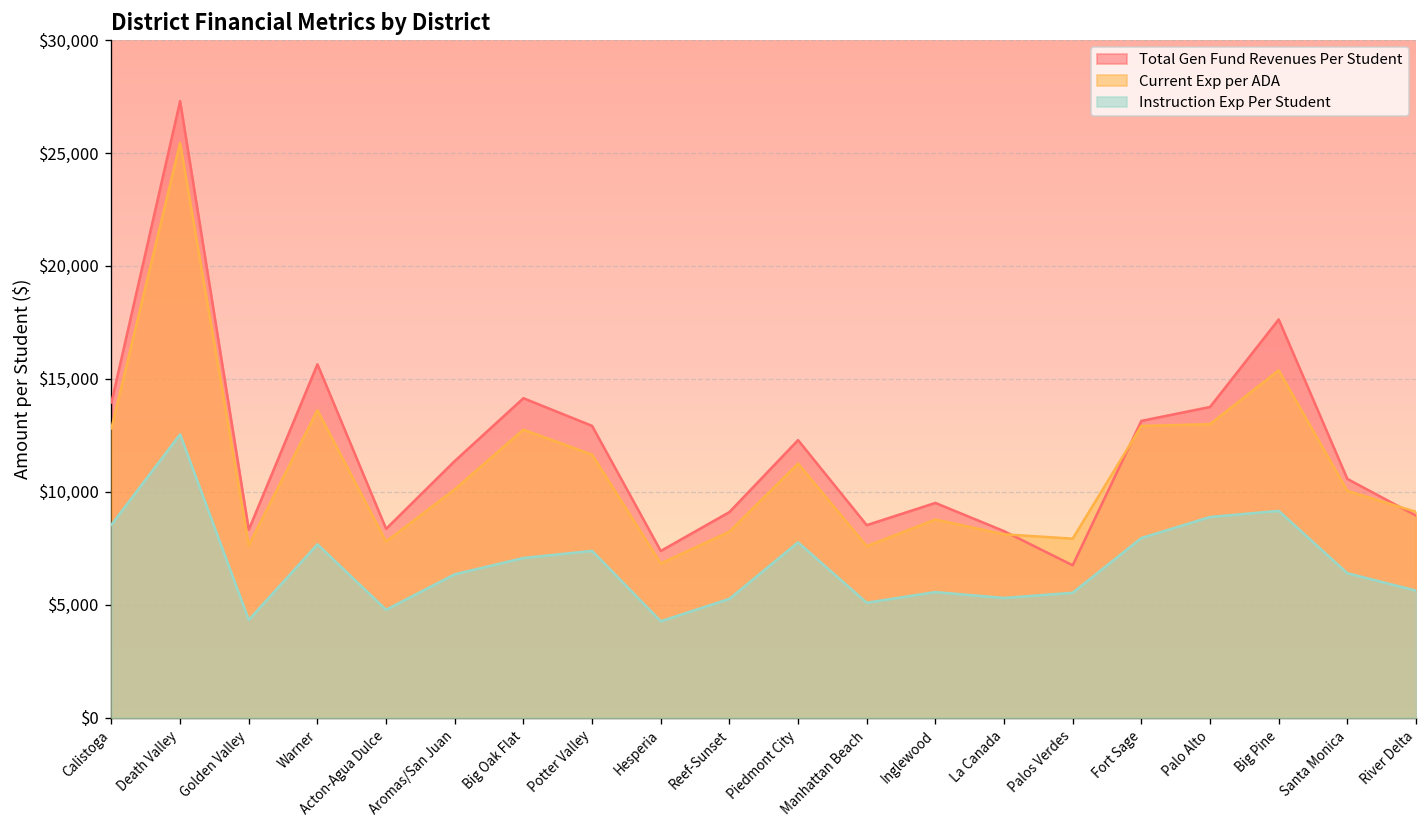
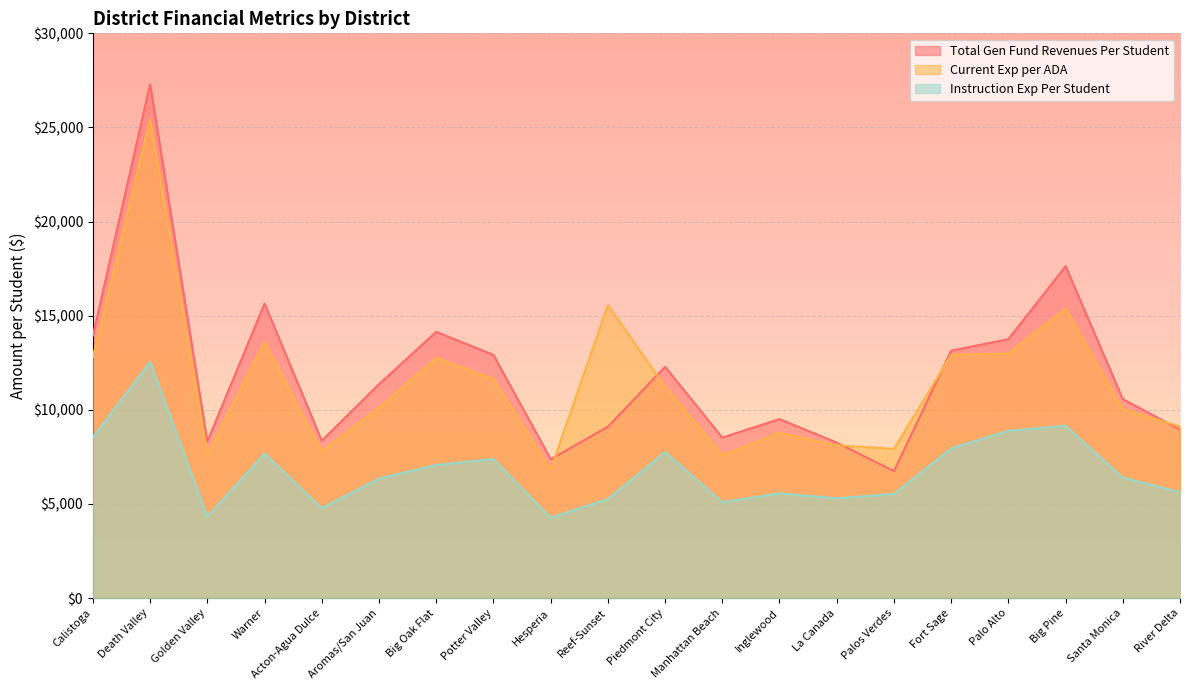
Current Exp per ADA, Reef-Sunset: $8,200 -> $15,600
